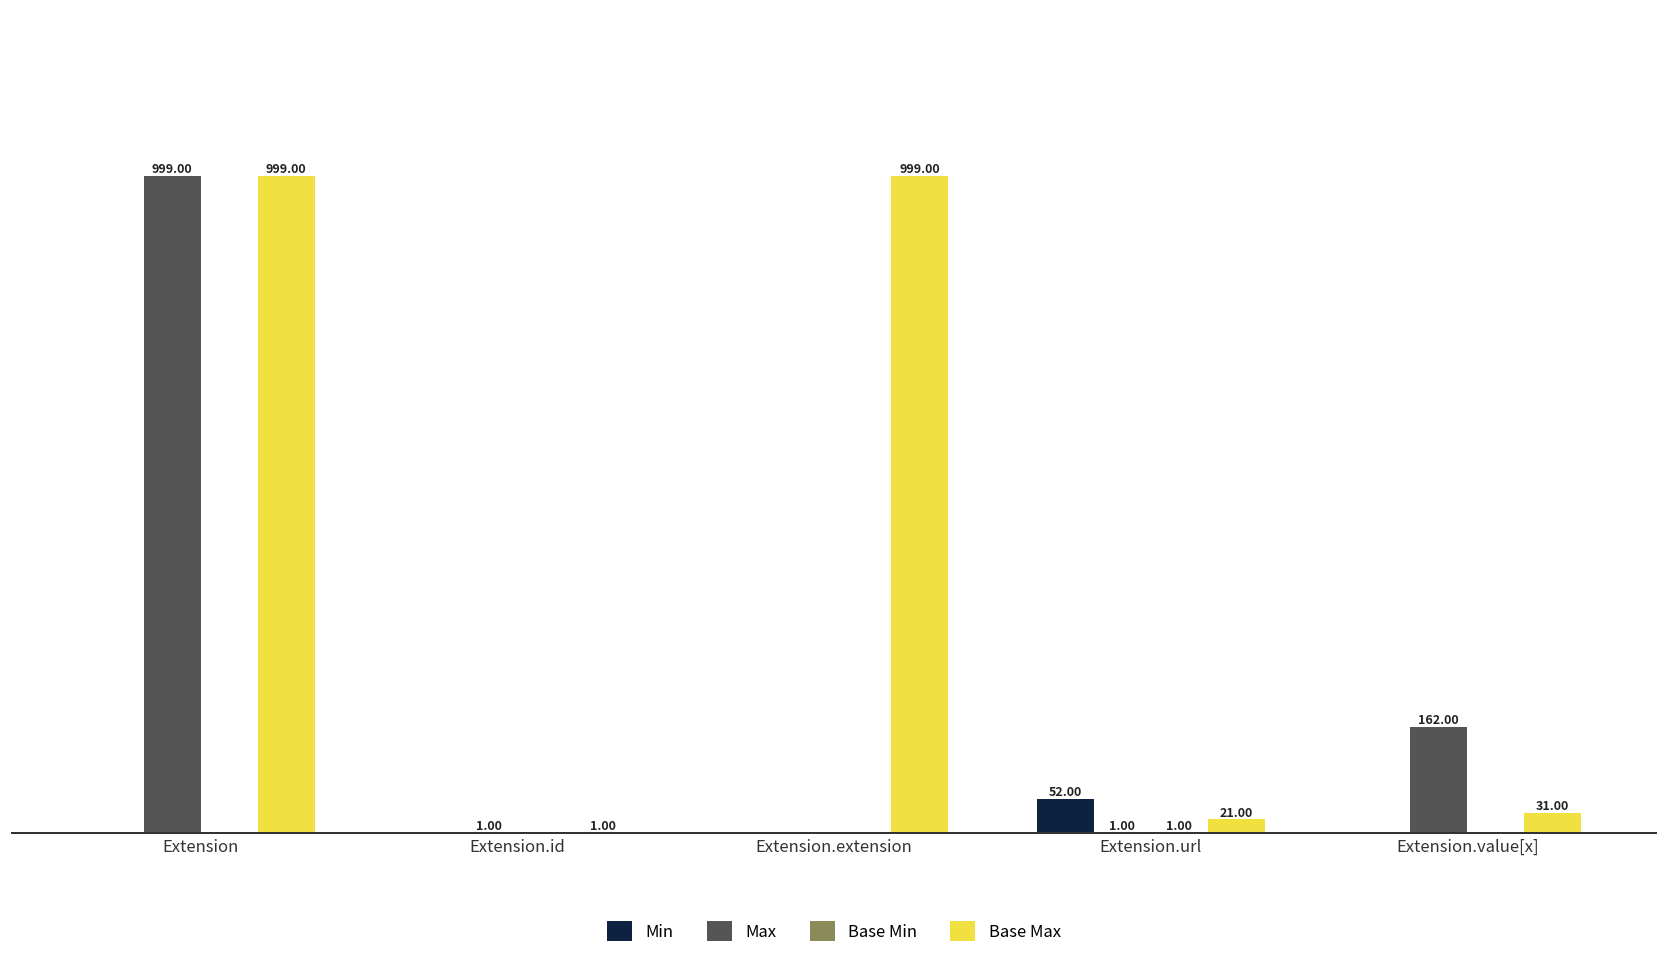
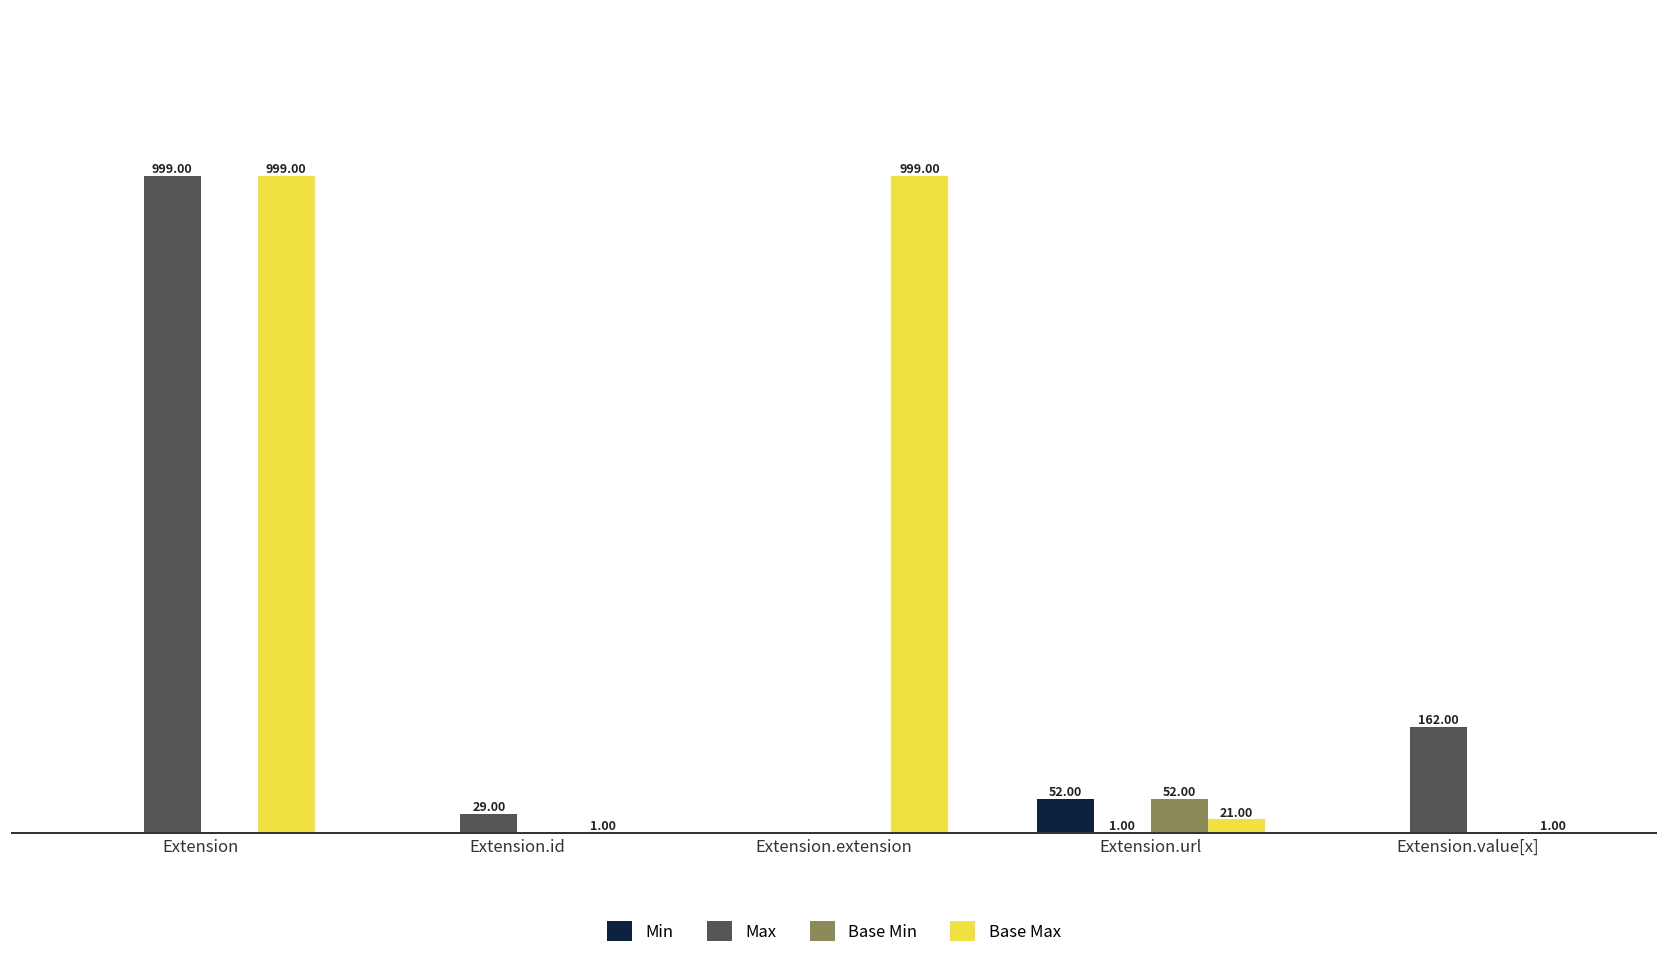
Max, Extension.id: 1.00 -> 29.00
Base Min, Extension.url: 1.00 -> 52.00
Base Max, Extension.value[x]: 31.00 -> 1.00
